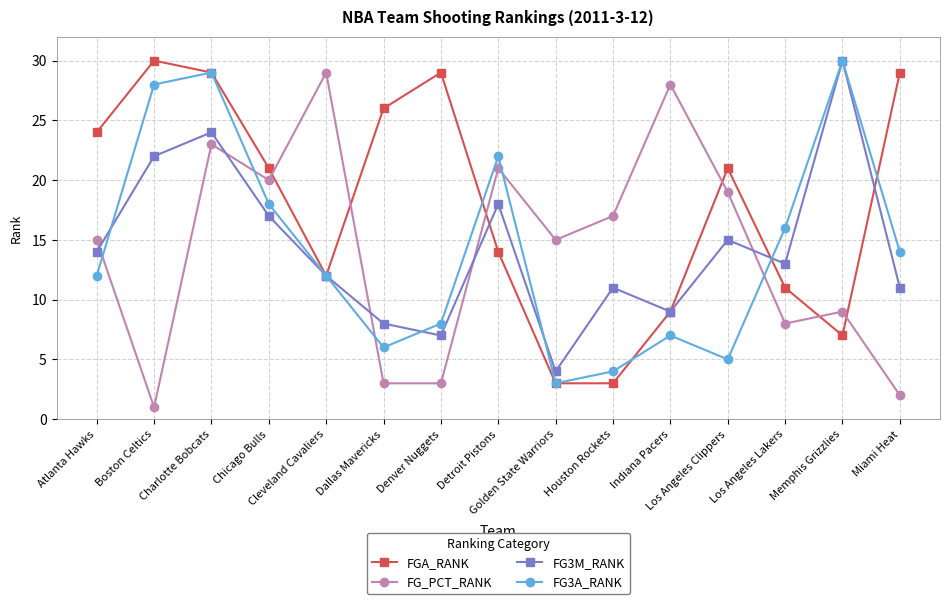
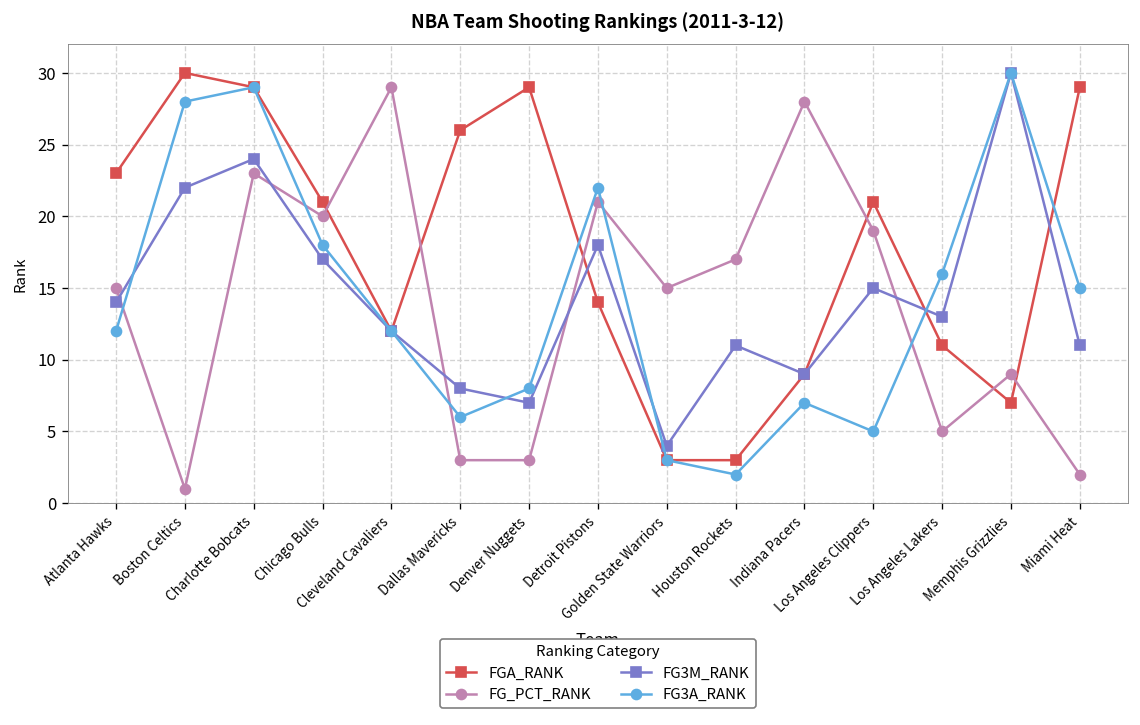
FGA_RANK, Atlanta Hawks: 24 -> 23
FG3A_RANK, Houston Rockets: 4 -> 2
FG_PCT_RANK, Los Angeles Lakers: 8 -> 5
FG3A_RANK, Miami Heat: 14 -> 15
